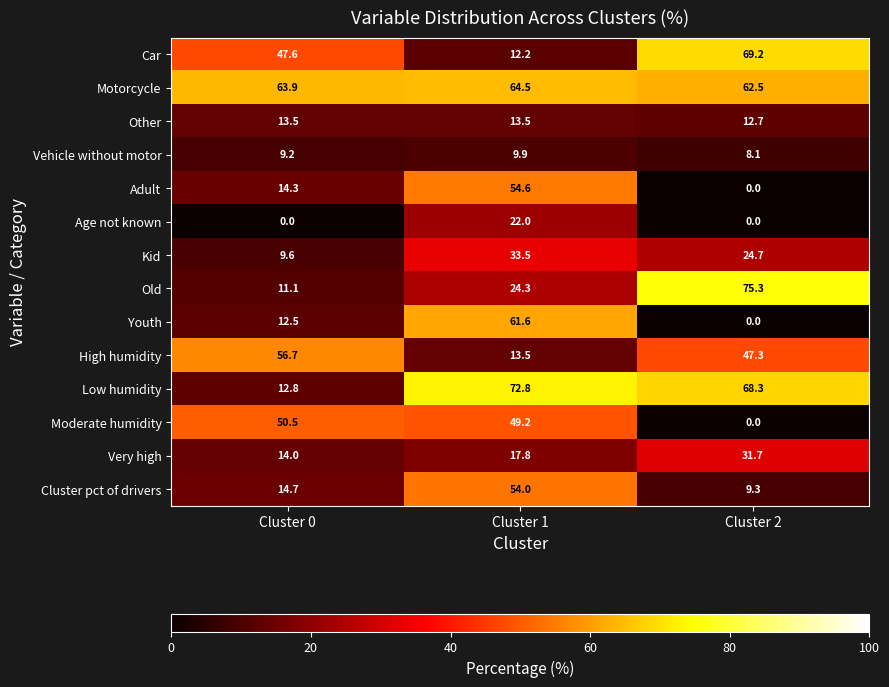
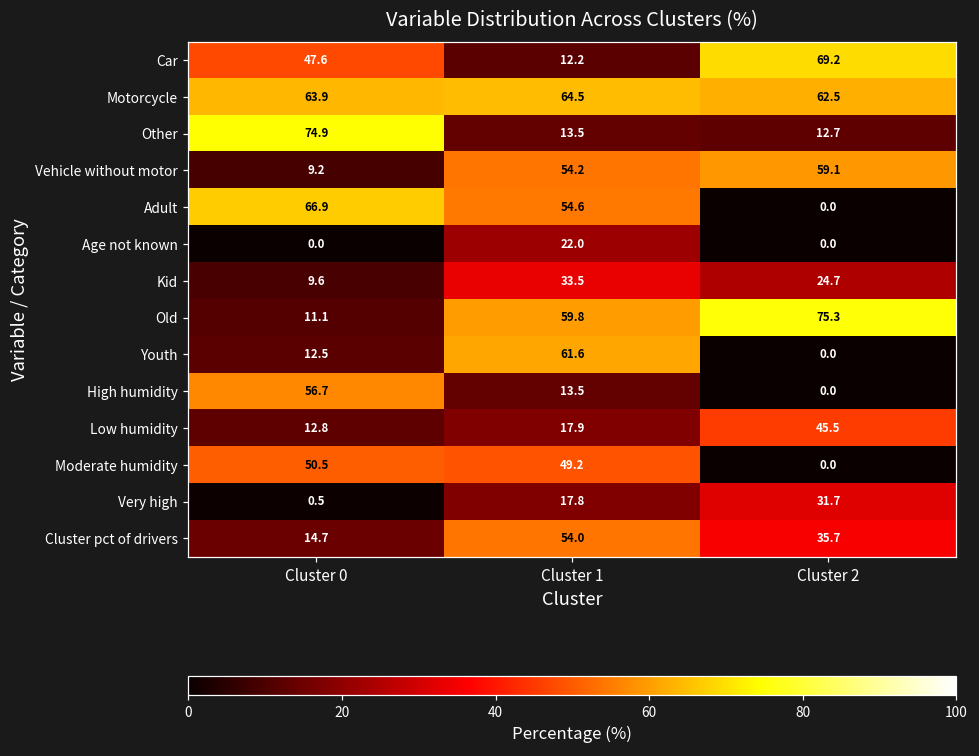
Other, Cluster 0: 13.5 -> 74.9
Vehicle without motor, Cluster 1: 9.9 -> 54.2
Vehicle without motor, Cluster 2: 8.1 -> 59.1
Adult, Cluster 0: 14.3 -> 66.9
Old, Cluster 1: 24.3 -> 59.8
High humidity, Cluster 2: 47.3 -> 0.0
Low humidity, Cluster 1: 72.8 -> 17.9
Low humidity, Cluster 2: 68.3 -> 45.5
Very high, Cluster 0: 14.0 -> 0.5
Cluster pct of drivers, Cluster 2: 9.3 -> 35.7
